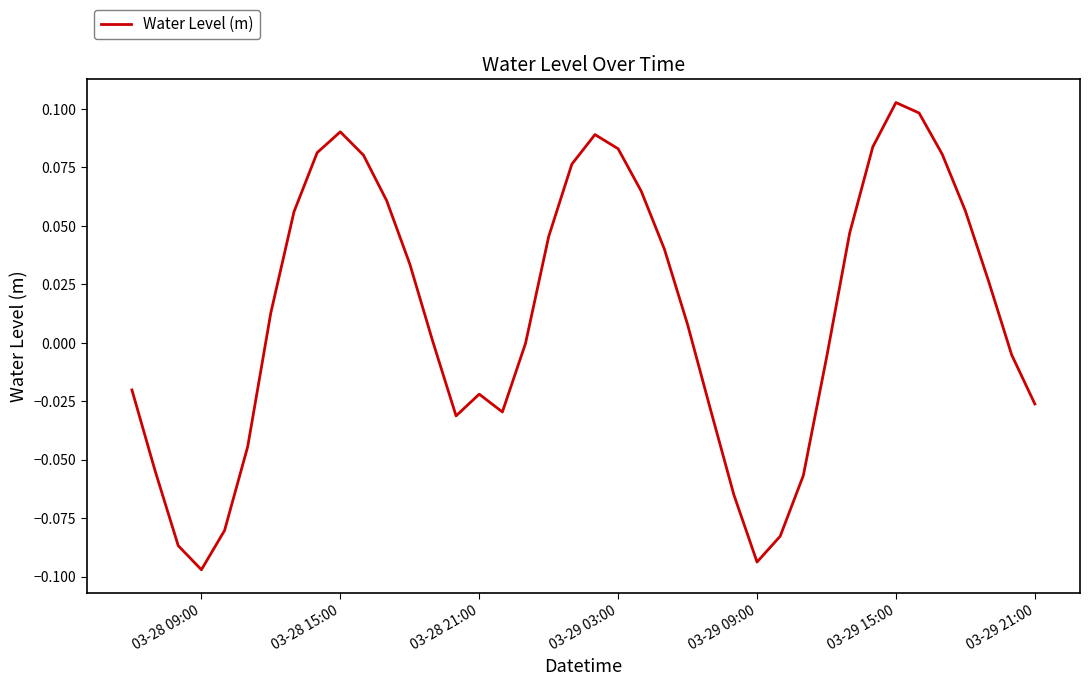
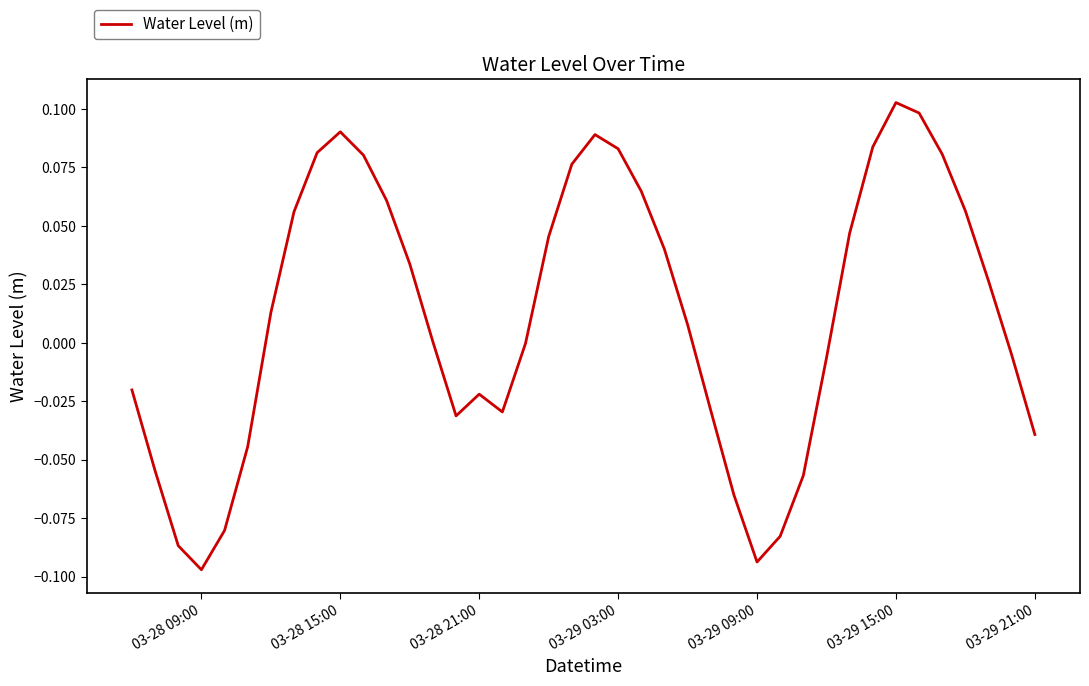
03-29 21:00: -0.026 -> -0.039
